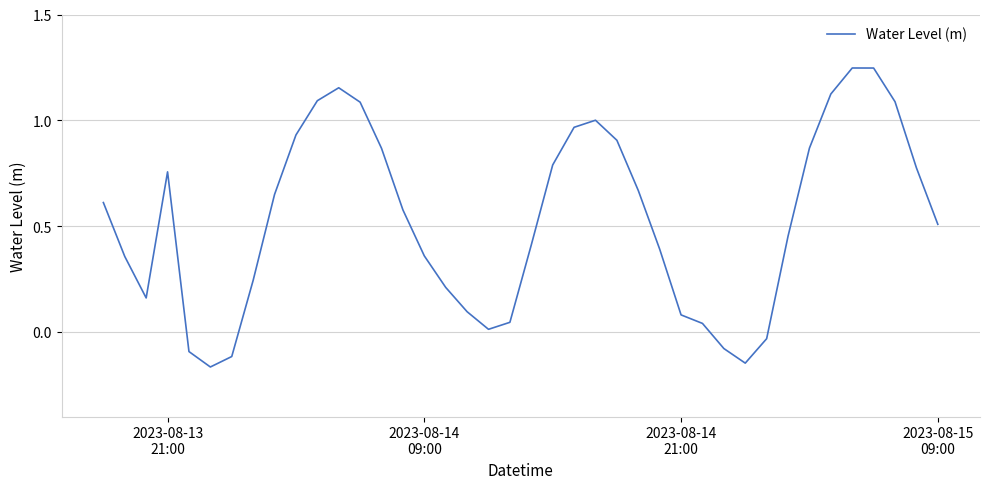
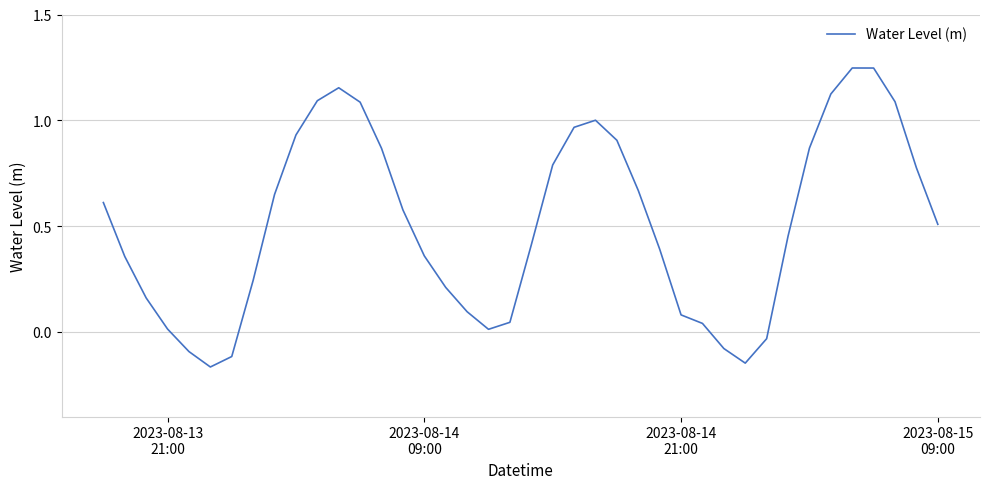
2023-08-13 21:00: 0.76 -> 0.01
